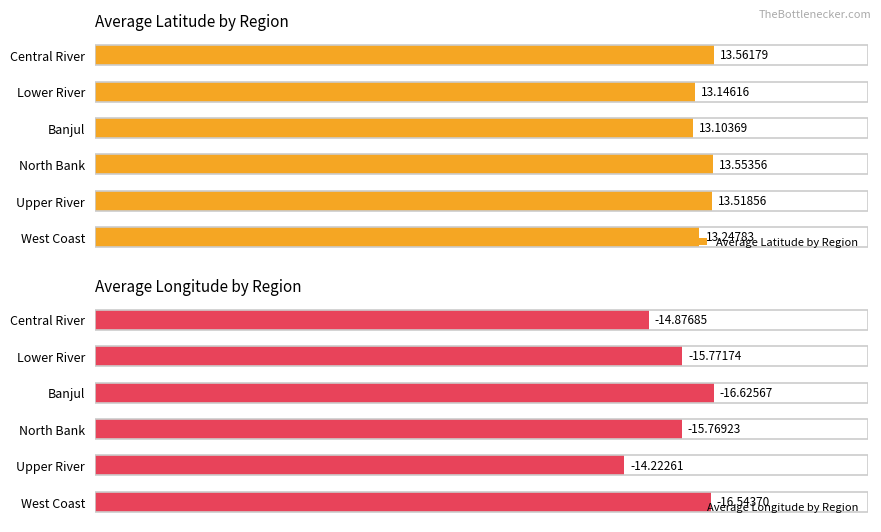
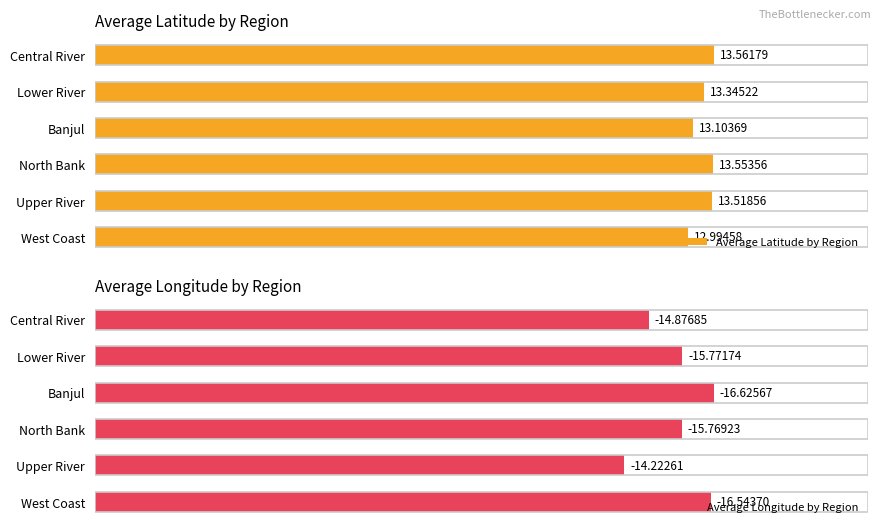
Average Latitude by Region, Lower River: 13.14616 -> 13.34522
Average Latitude by Region, West Coast: 13.24783 -> 12.99458
